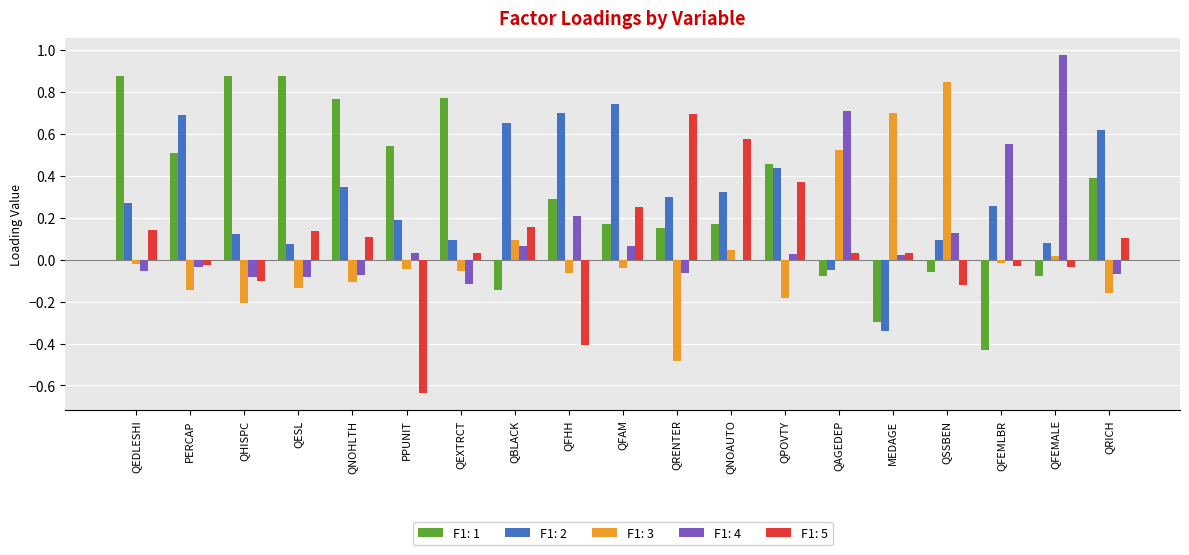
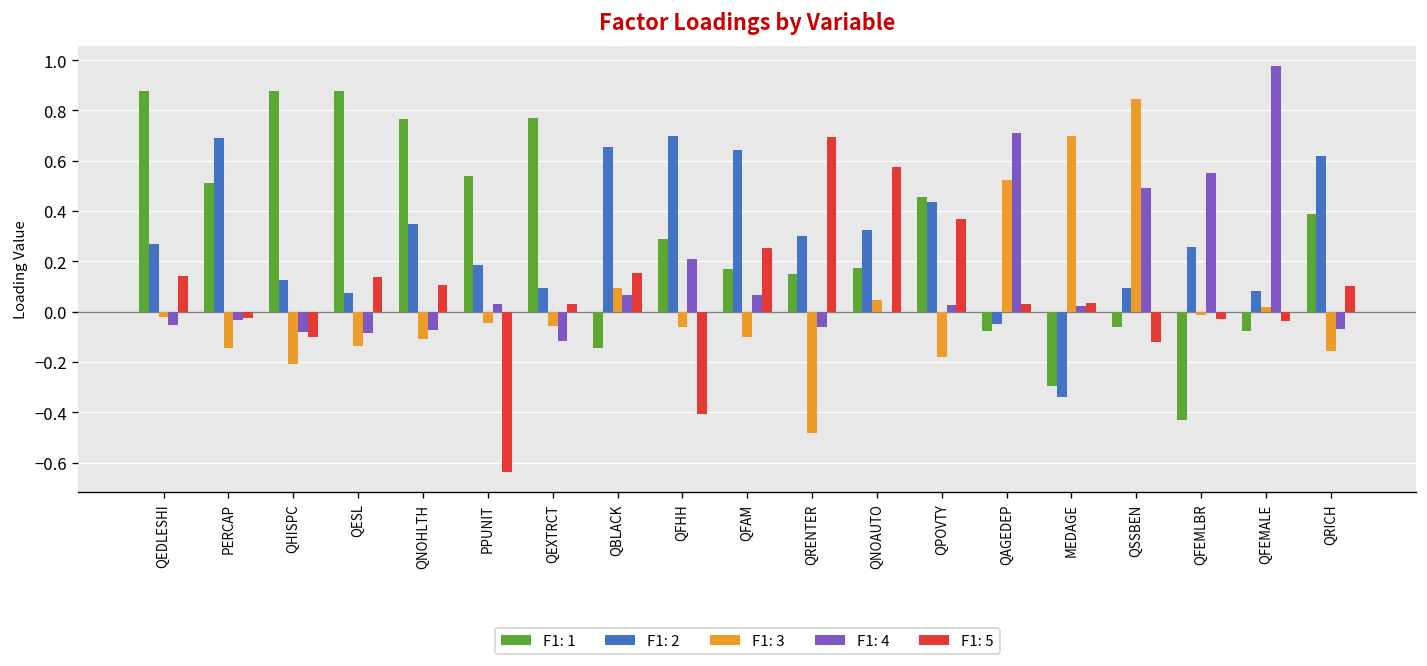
F1: 2, QFAM: 0.74 -> 0.64
F1: 3, QFAM: -0.04 -> -0.10
F1: 4, QSSBEN: 0.13 -> 0.49
